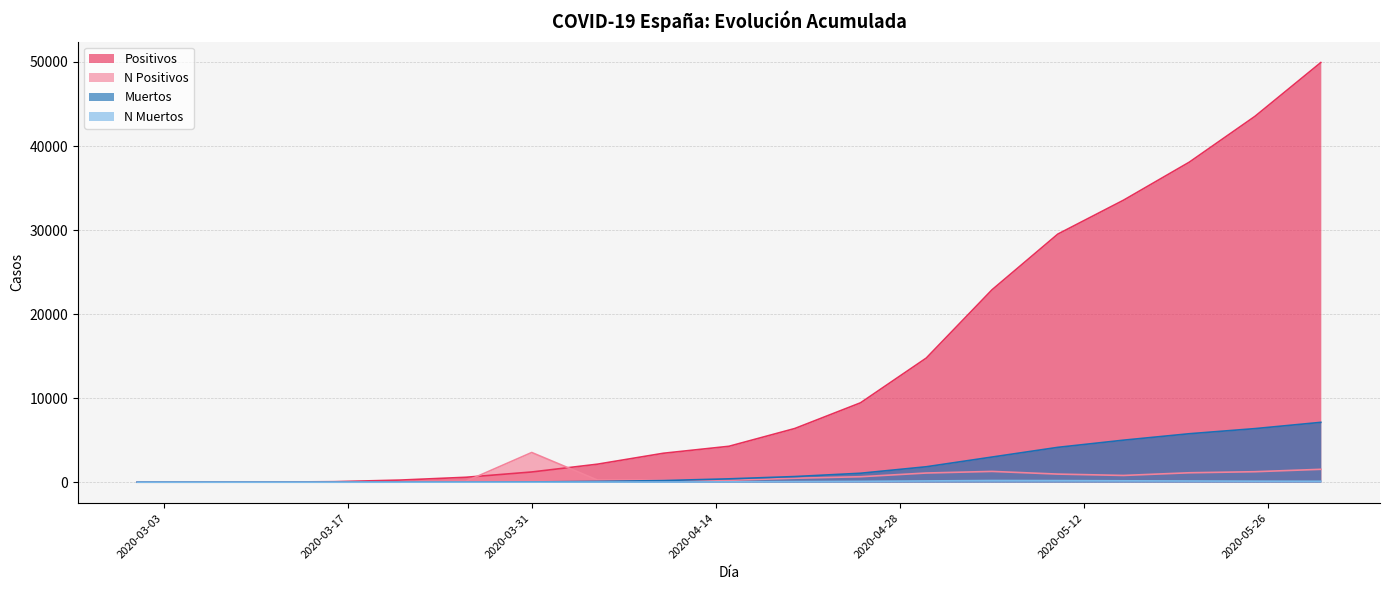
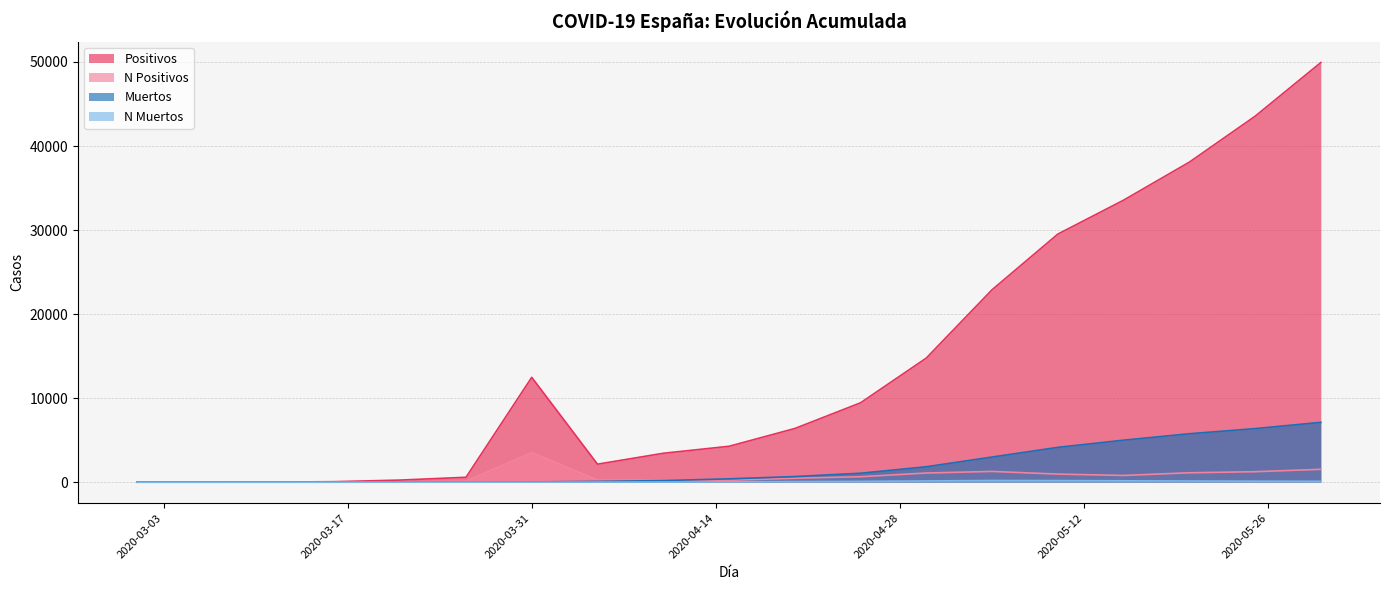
Positivos, 2020-03-31: 1000 -> 12000
